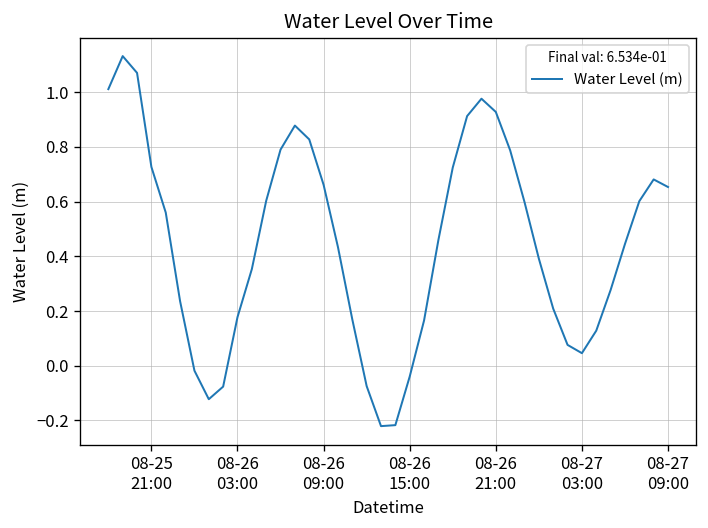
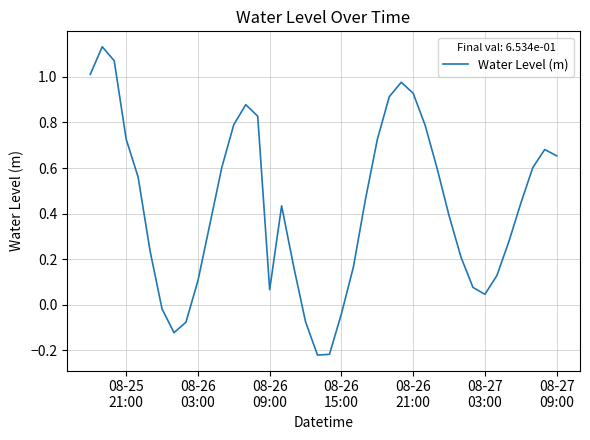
08-26 03:00: 0.18 -> 0.11
08-26 09:00: 0.66 -> 0.07
